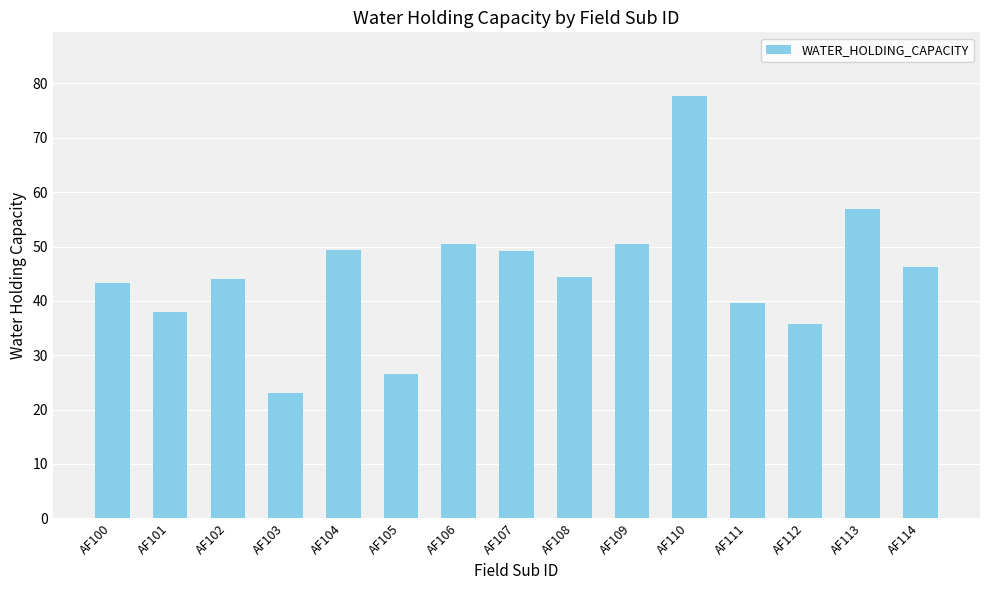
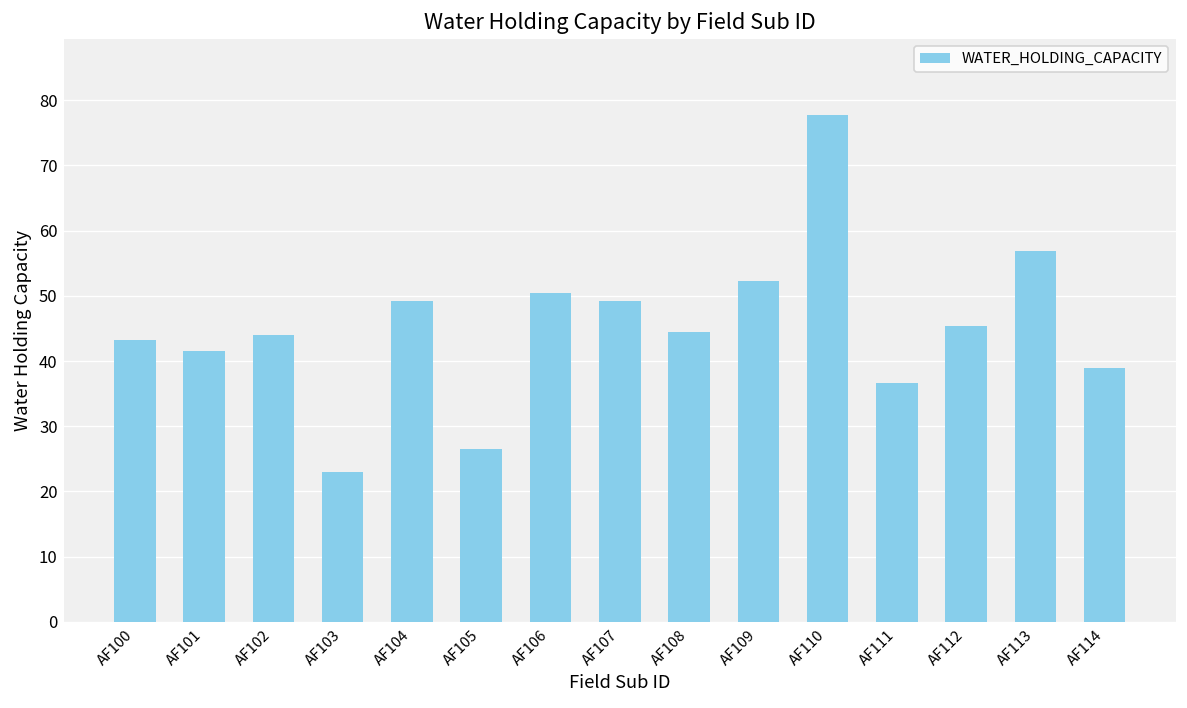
AF101: 38 -> 42
AF109: 51 -> 52
AF111: 40 -> 37
AF112: 36 -> 45
AF114: 46 -> 39
